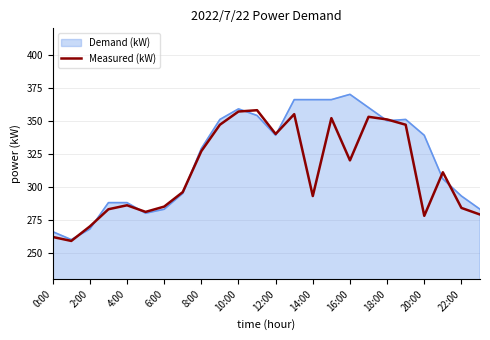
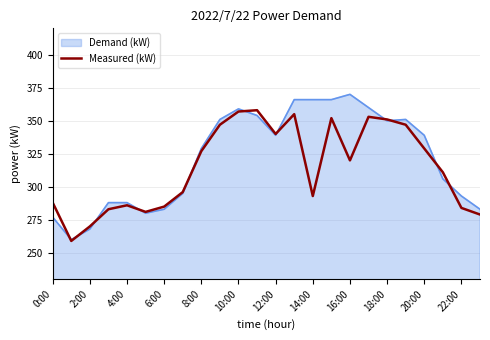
Demand (kW), 0:00: 266 -> 277
Measured (kW), 0:00: 262 -> 288
Measured (kW), 20:00: 278 -> 329
